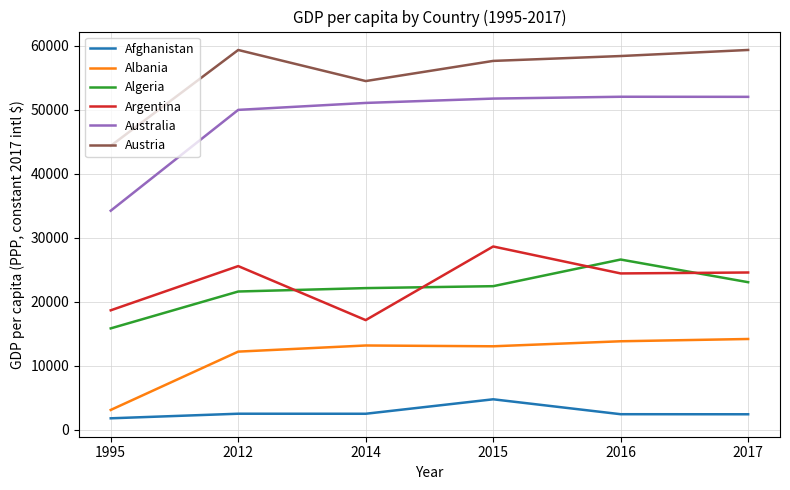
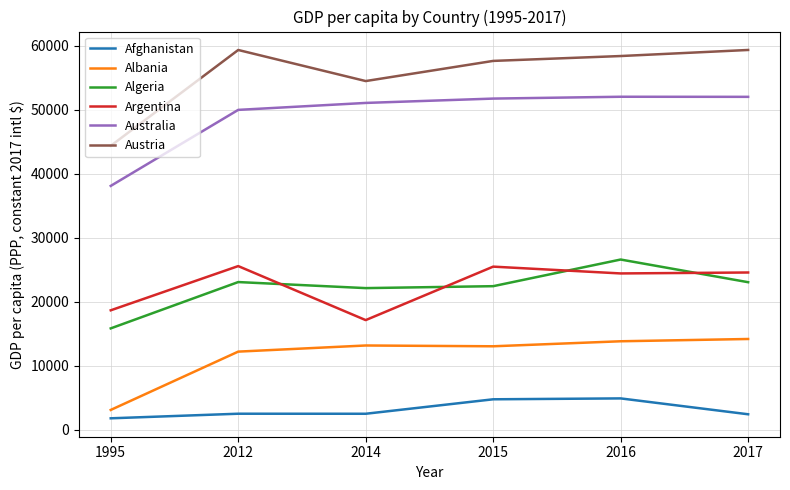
Australia, 1995: 34000 -> 38000
Algeria, 2012: 22000 -> 23000
Argentina, 2015: 29000 -> 25000
Afghanistan, 2016: 2000 -> 5000
